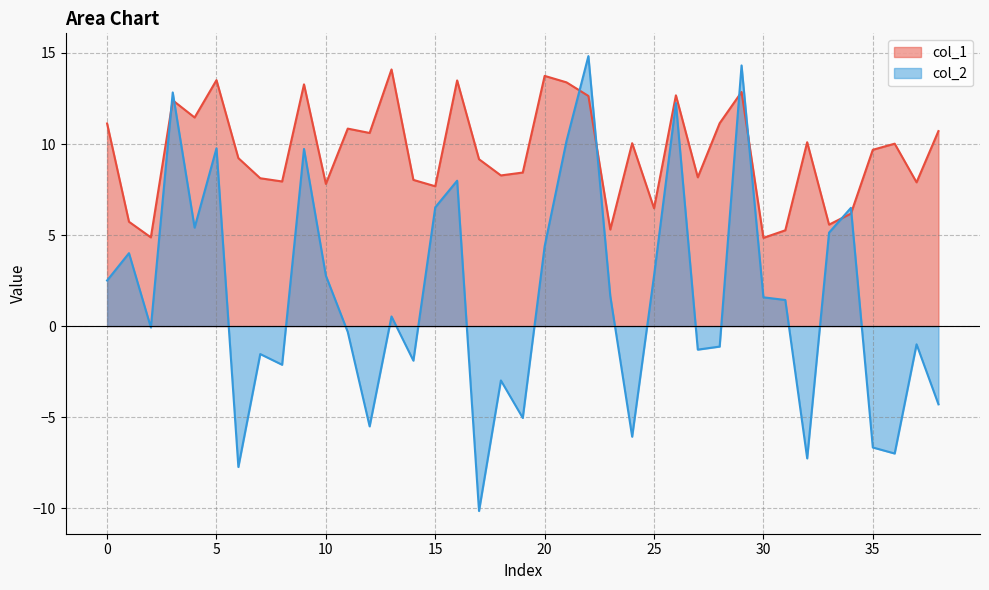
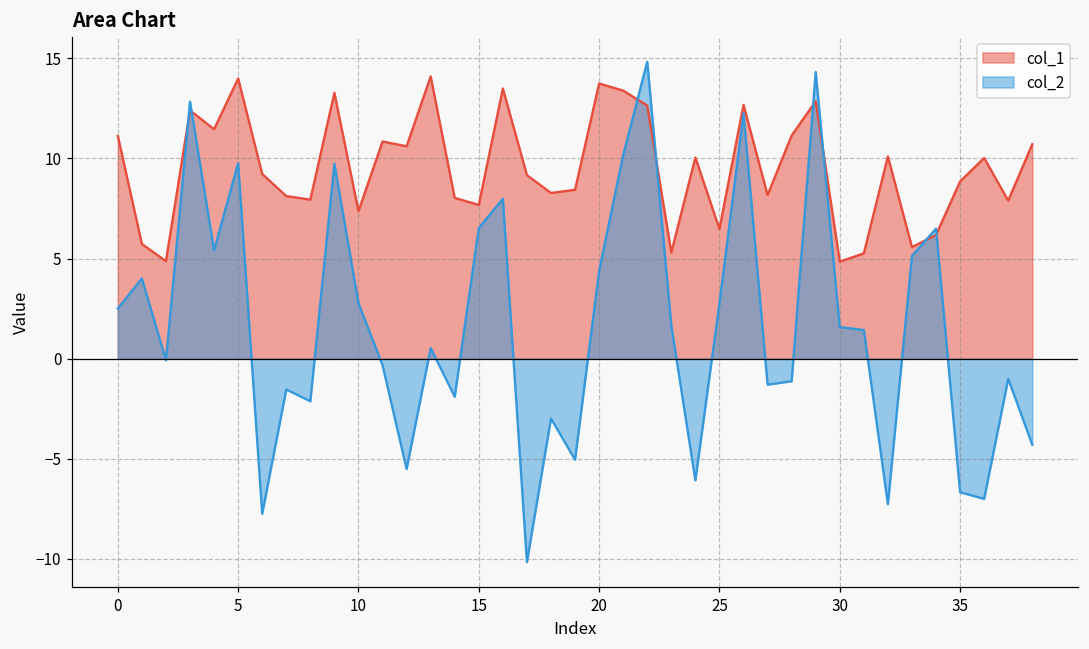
col_1, 5: 13.5 -> 14.0
col_1, 10: 7.8 -> 7.4
col_1, 35: 9.7 -> 8.9
